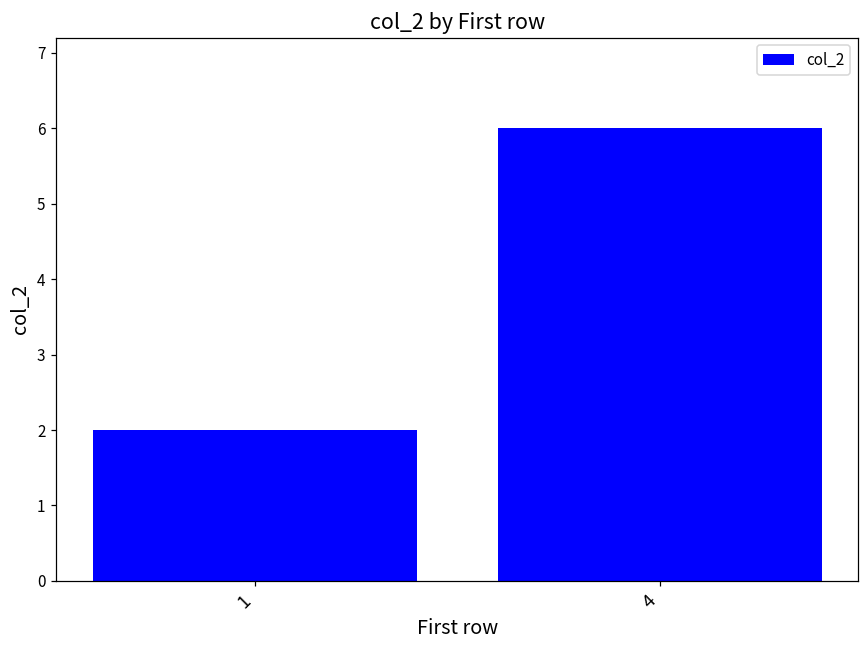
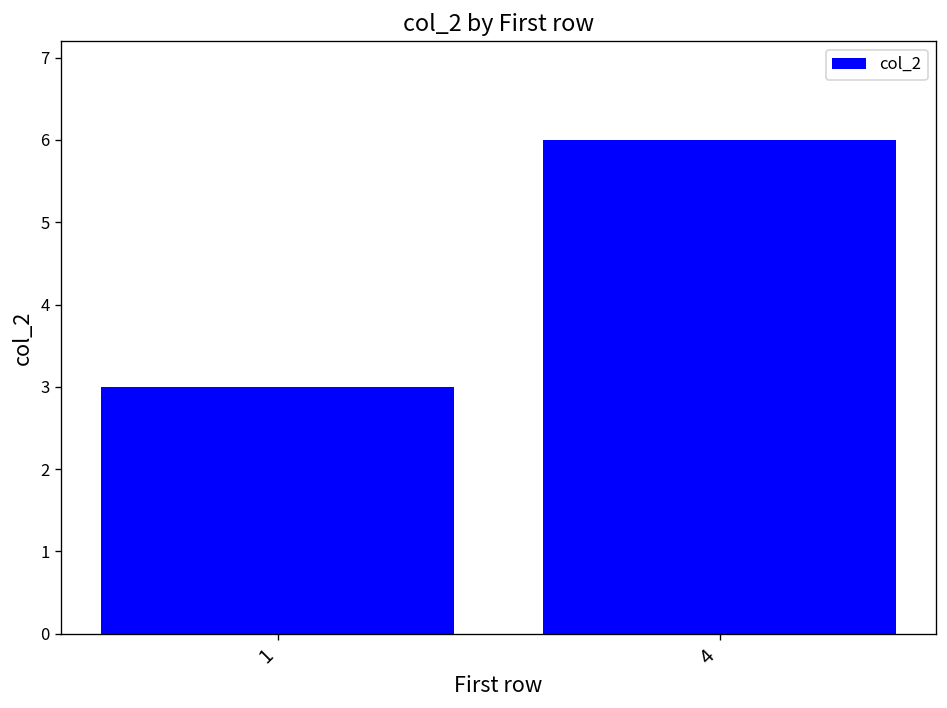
1: 2 -> 3
